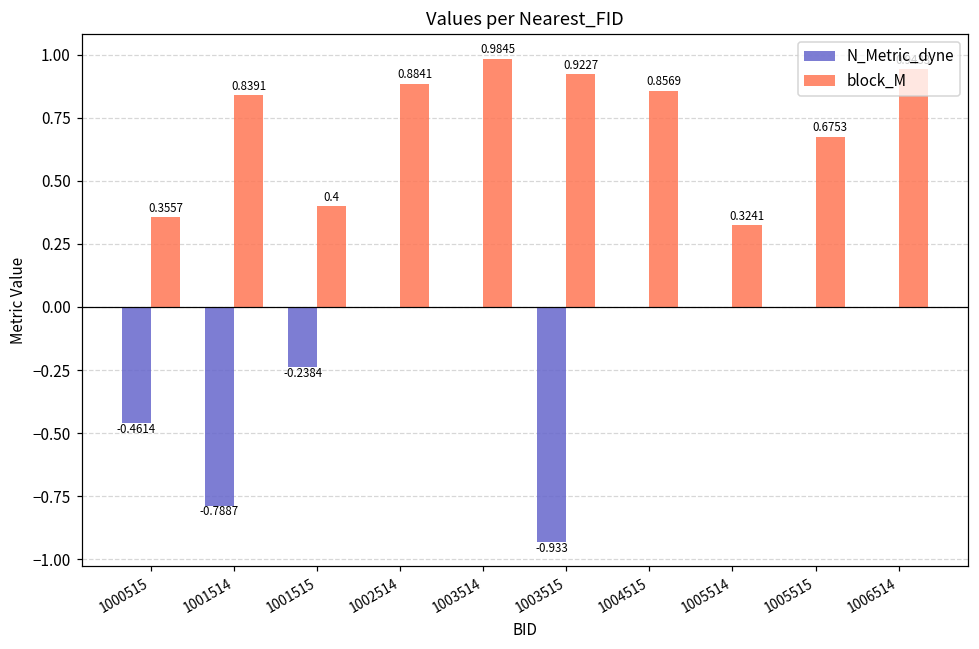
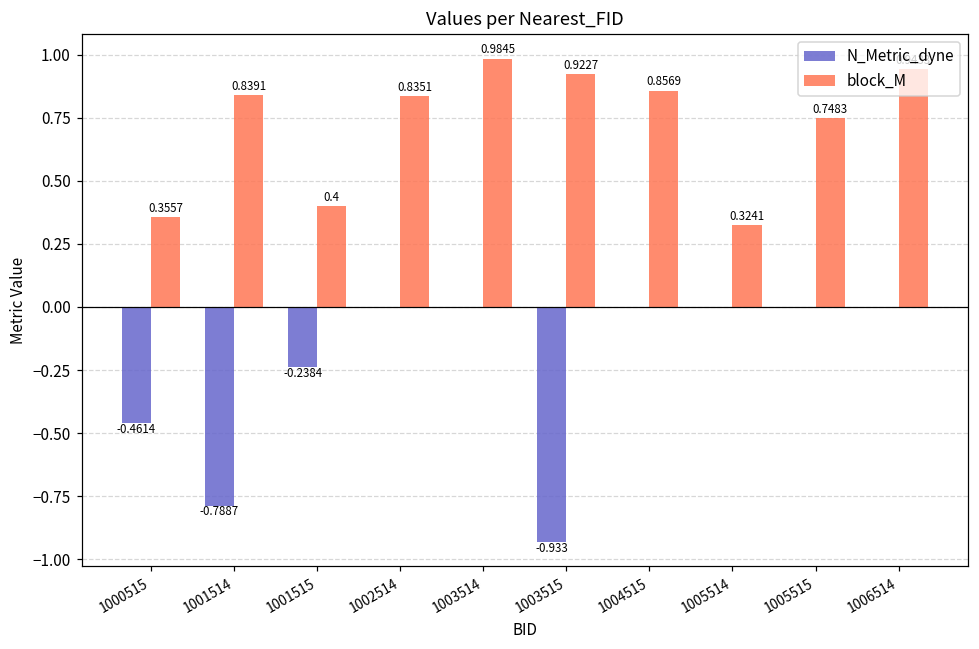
block_M, 1002514: 0.8841 -> 0.8351
block_M, 1005515: 0.6753 -> 0.7483
